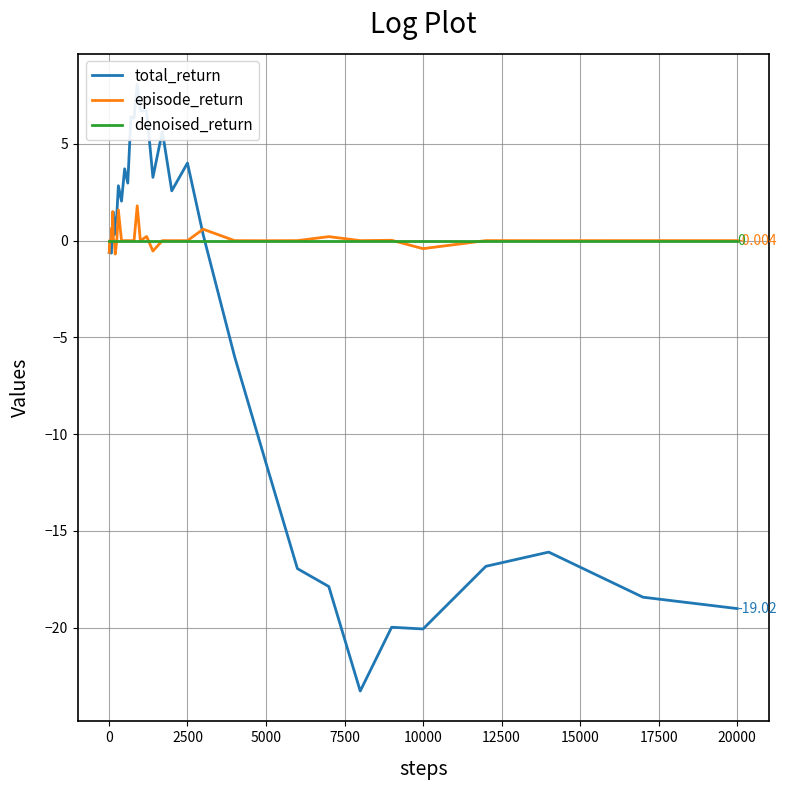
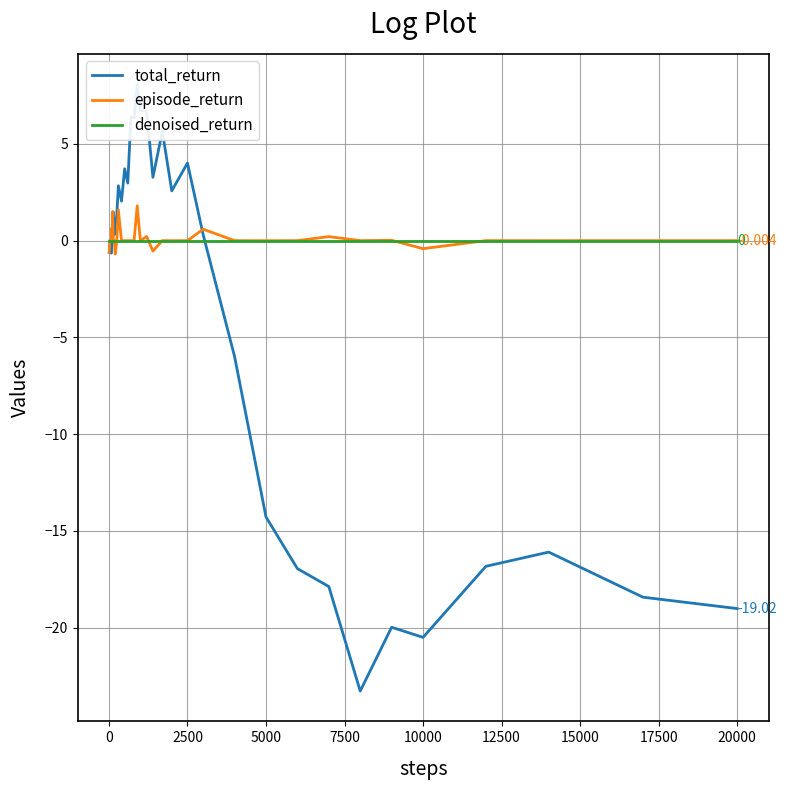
total_return, 5000: -11.5 -> -14.3
total_return, 10000: -20.1 -> -20.5
